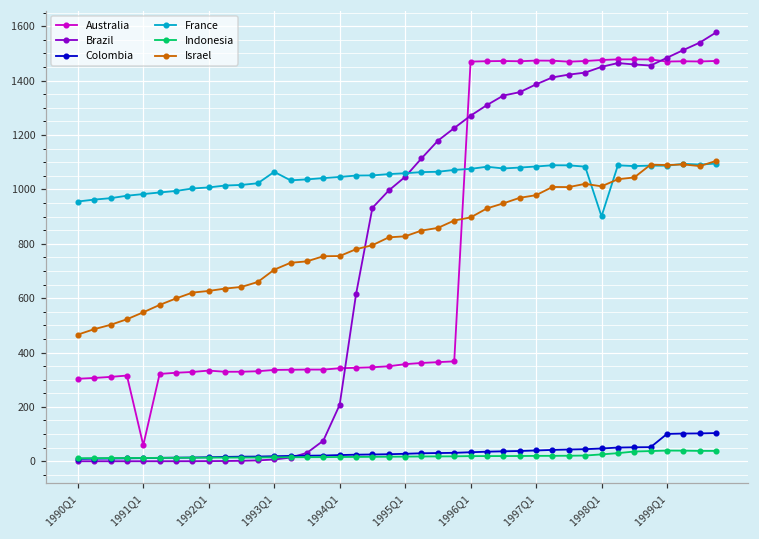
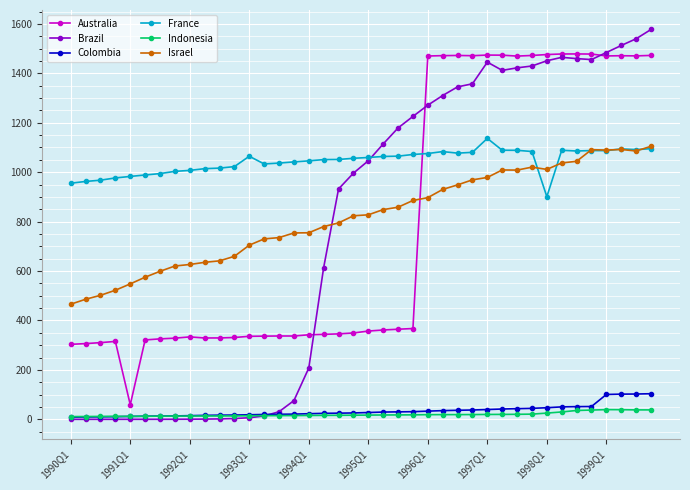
Brazil, 1997Q1: 1390 -> 1450
France, 1997Q1: 1080 -> 1140
